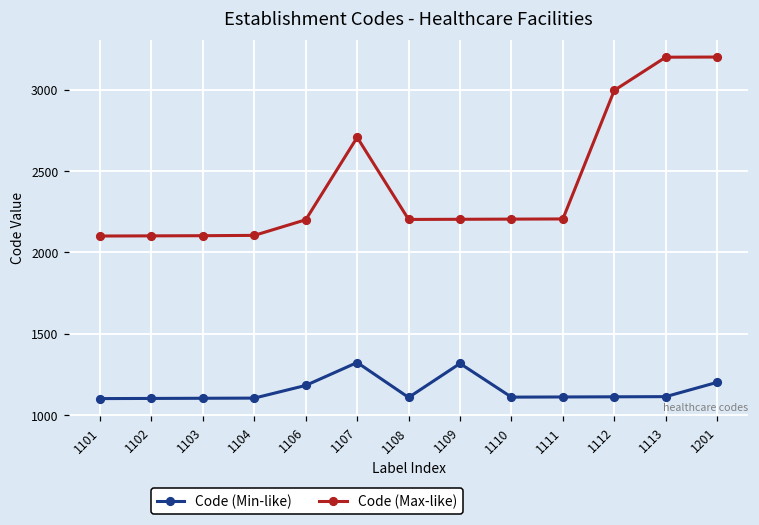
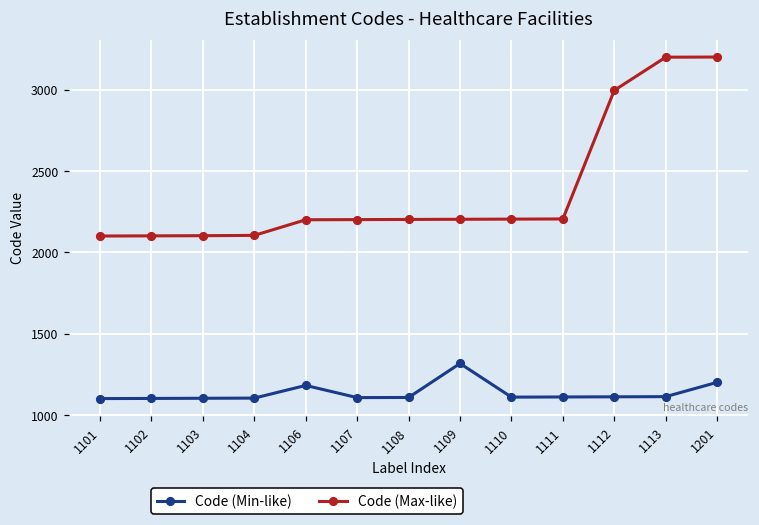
Code (Min-like), 1107: 1320 -> 1110
Code (Max-like), 1107: 2710 -> 2200
